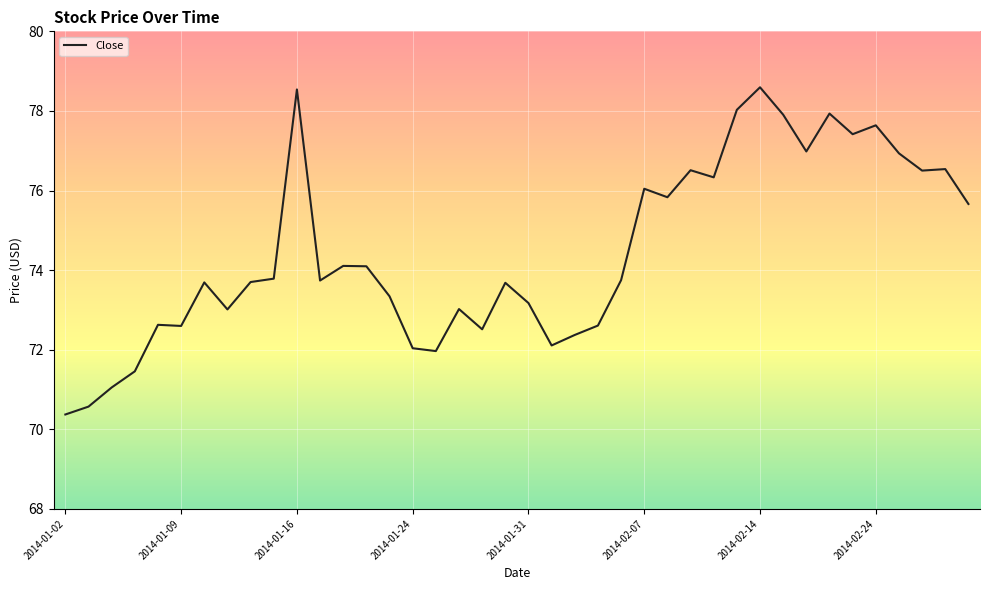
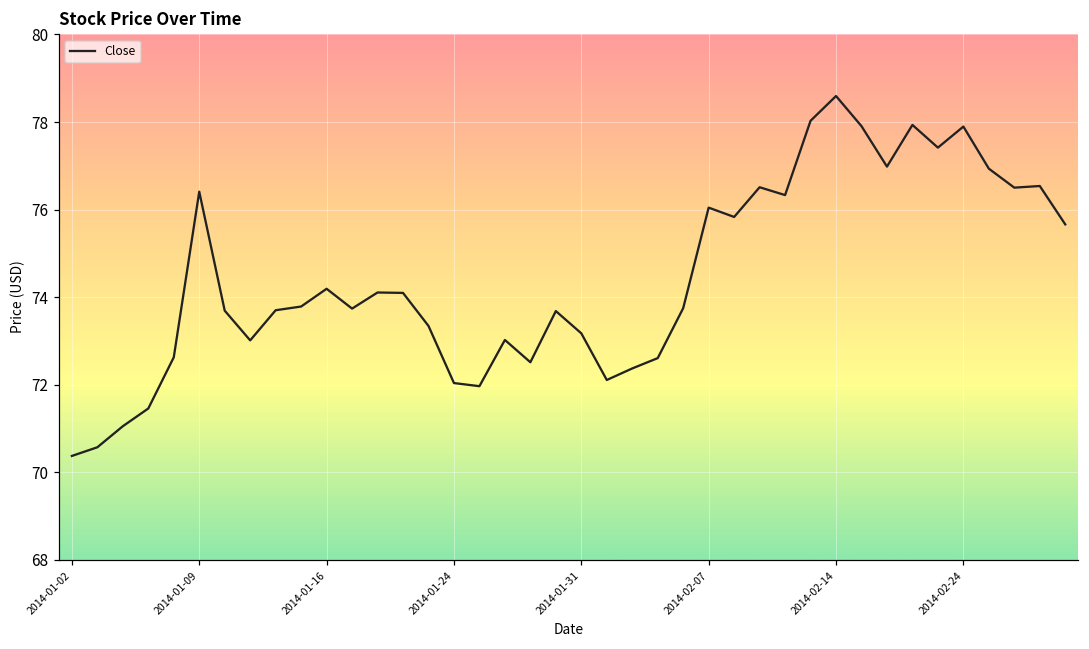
2014-01-09: 72.6 -> 76.4
2014-01-16: 78.5 -> 74.2
2014-02-24: 77.6 -> 77.9
